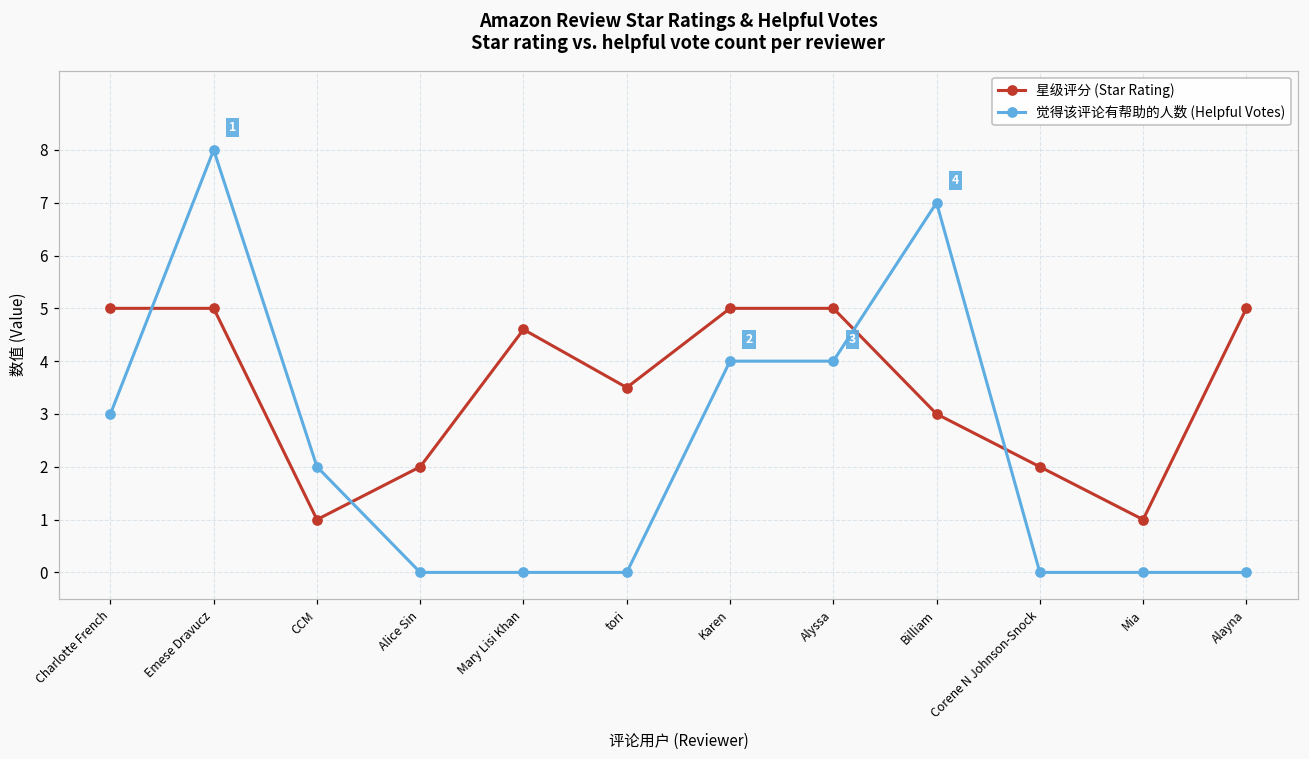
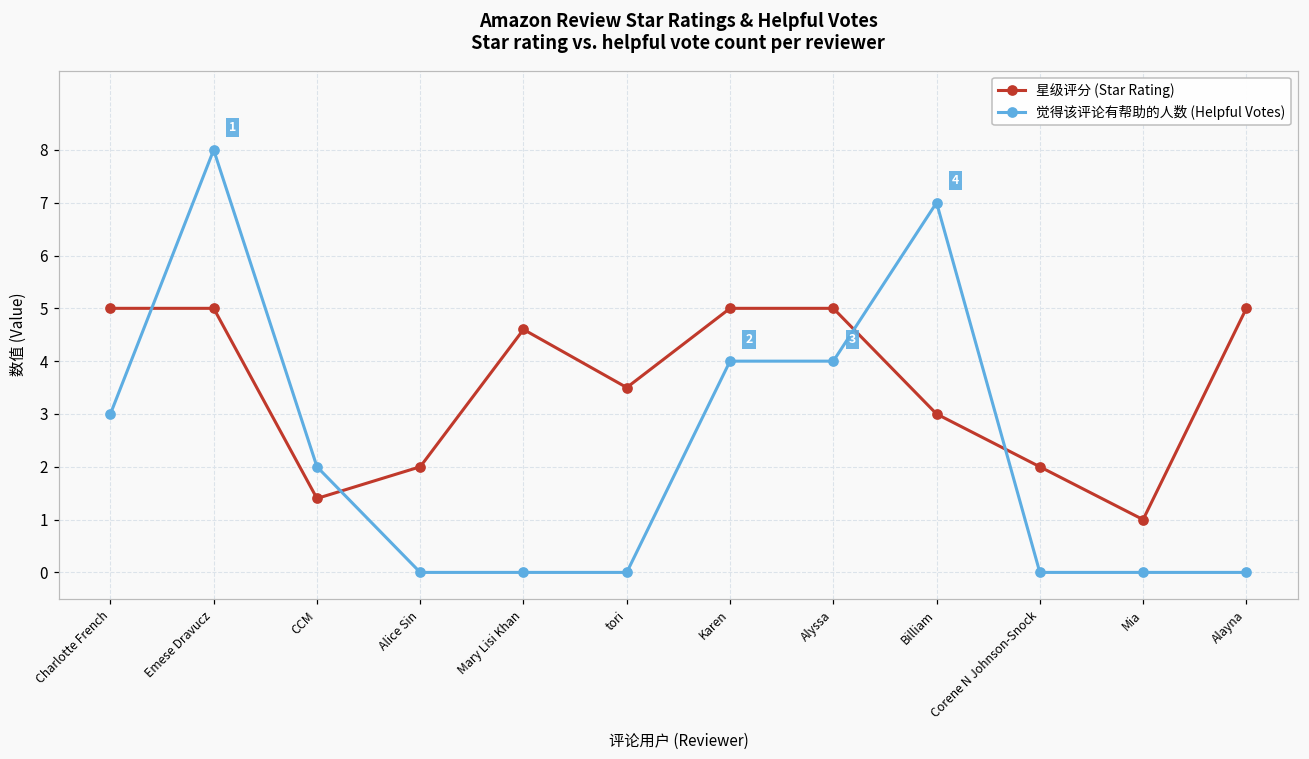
星级评分 (Star Rating), CCM: 1.0 -> 1.4
